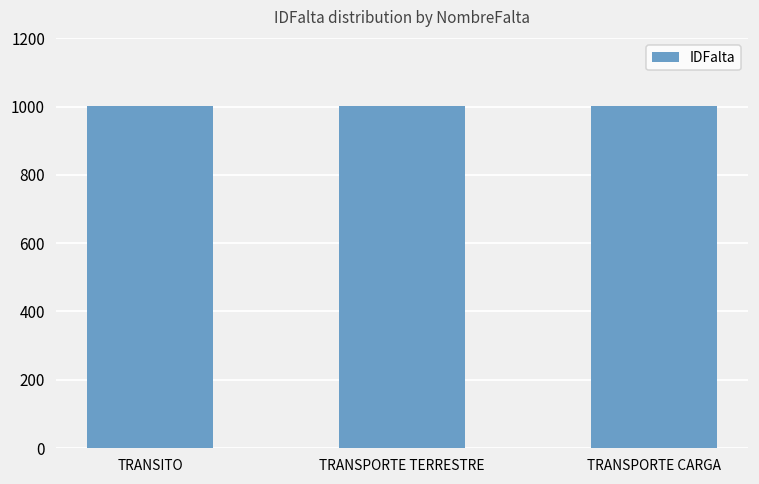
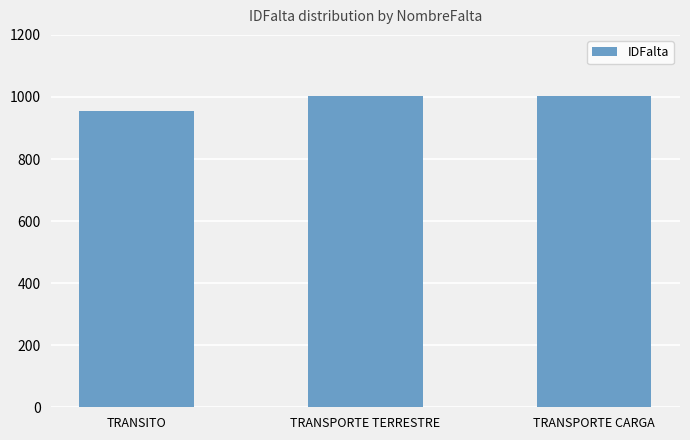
TRANSITO: 1000 -> 960
